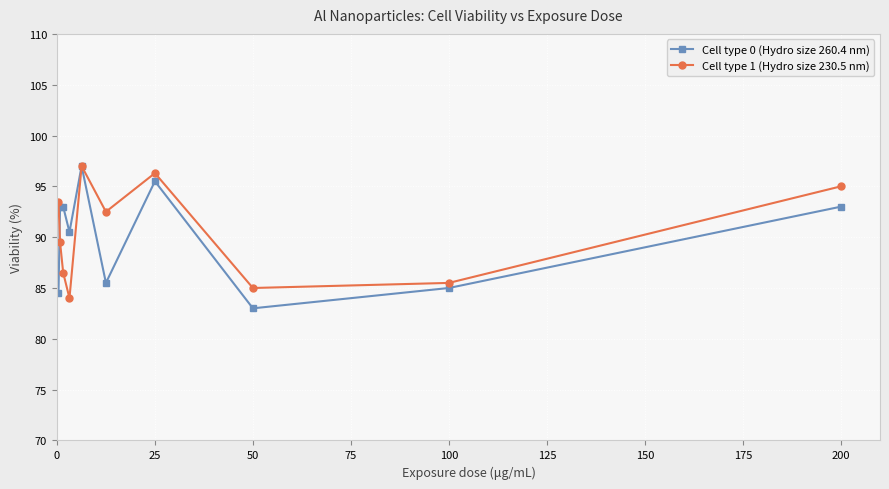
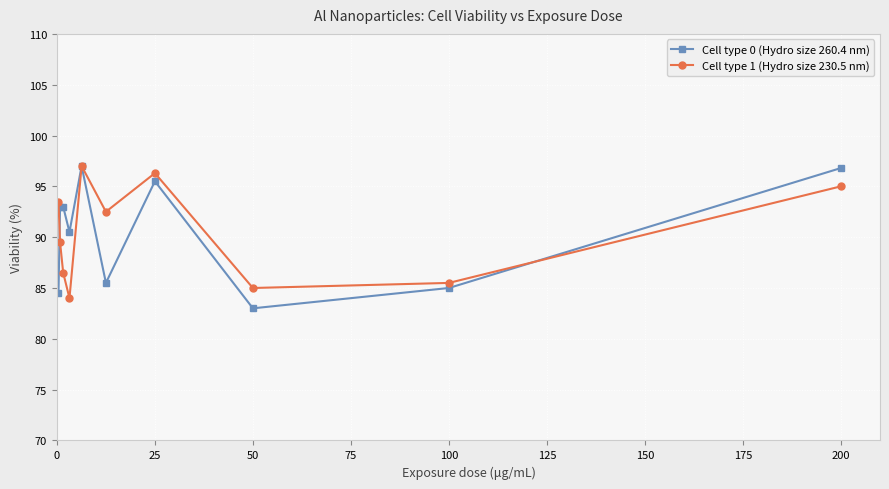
Cell type 0 (Hydro size 260.4 nm), 200: 93.0 -> 96.8
